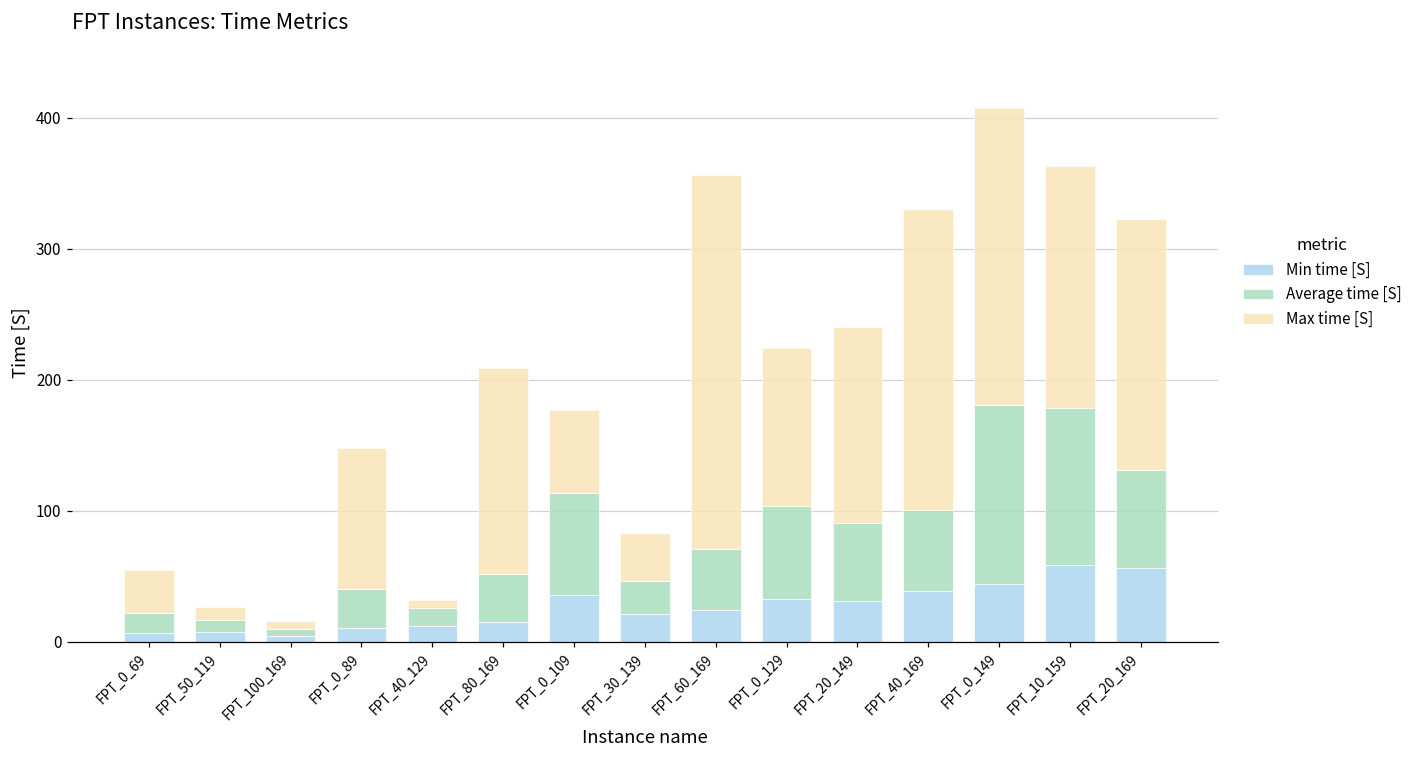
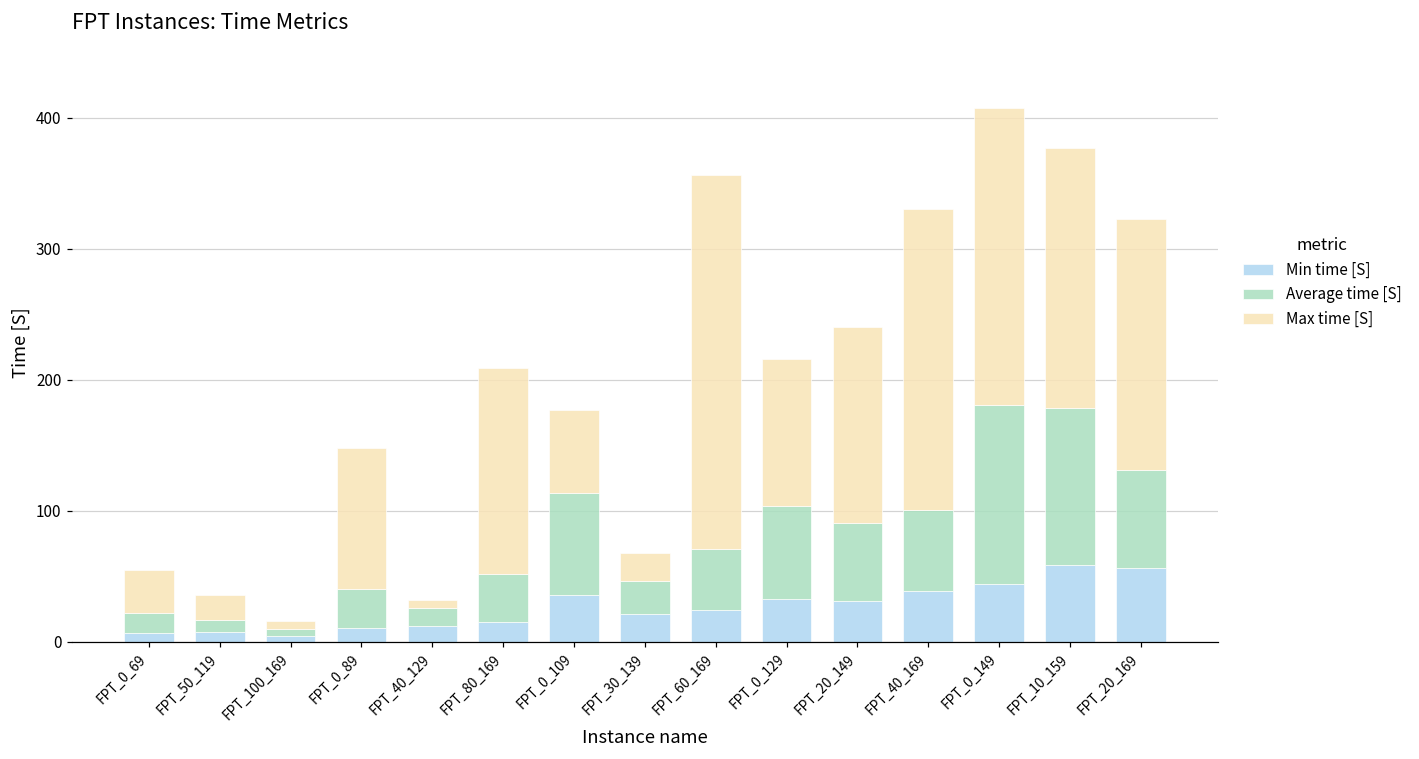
Max time [S], FPT_50_119: 10 -> 19
Max time [S], FPT_30_139: 36 -> 22
Max time [S], FPT_0_129: 121 -> 112
Max time [S], FPT_10_159: 185 -> 198
